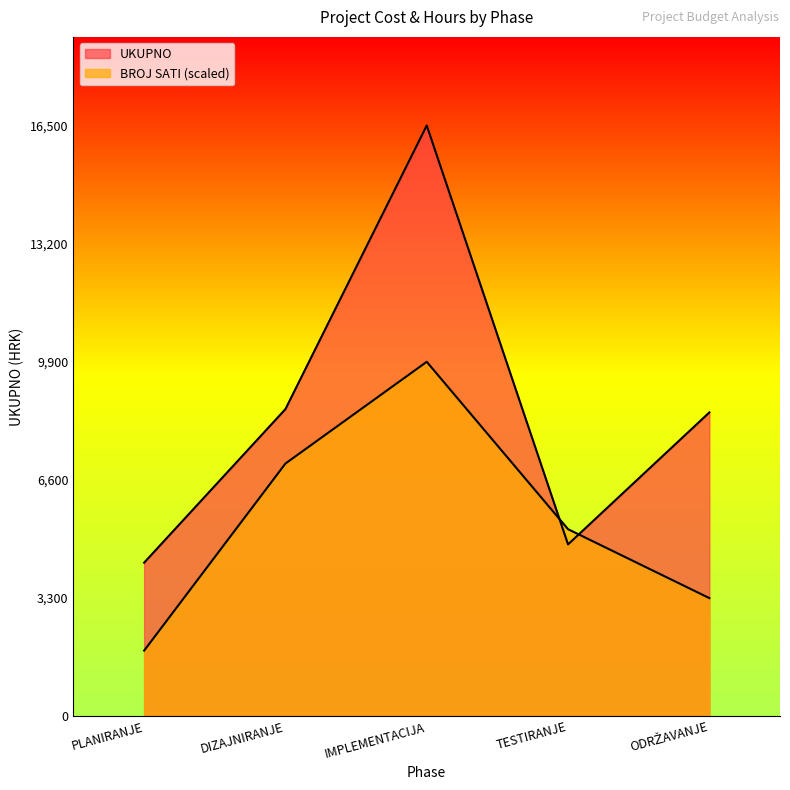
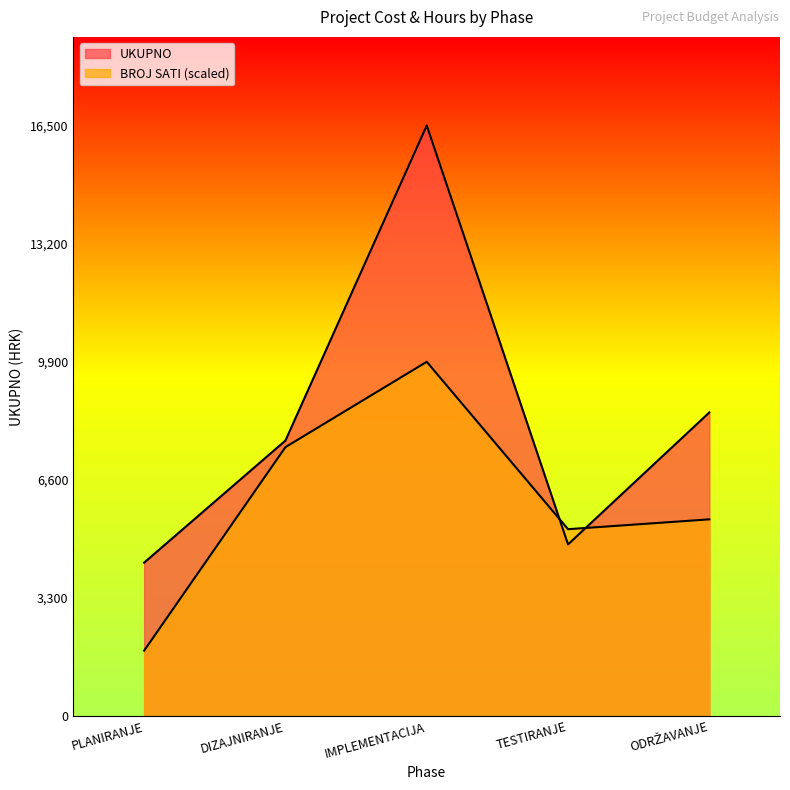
UKUPNO, DIZAJNIRANJE: 8,600 -> 7,700
BROJ SATI (scaled), DIZAJNIRANJE: 7,100 -> 7,500
BROJ SATI (scaled), ODRŽAVANJE: 3,300 -> 5,500
